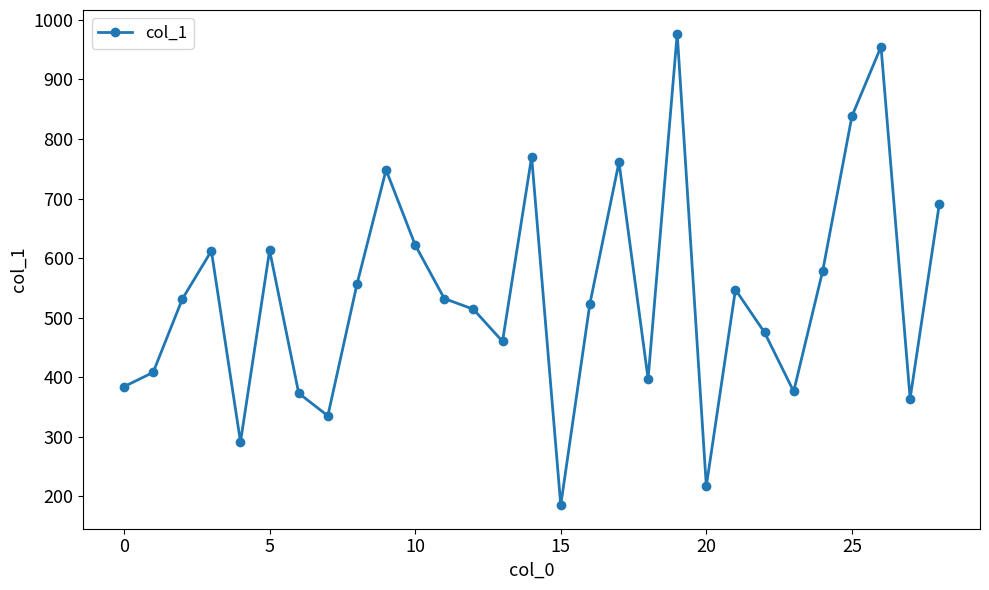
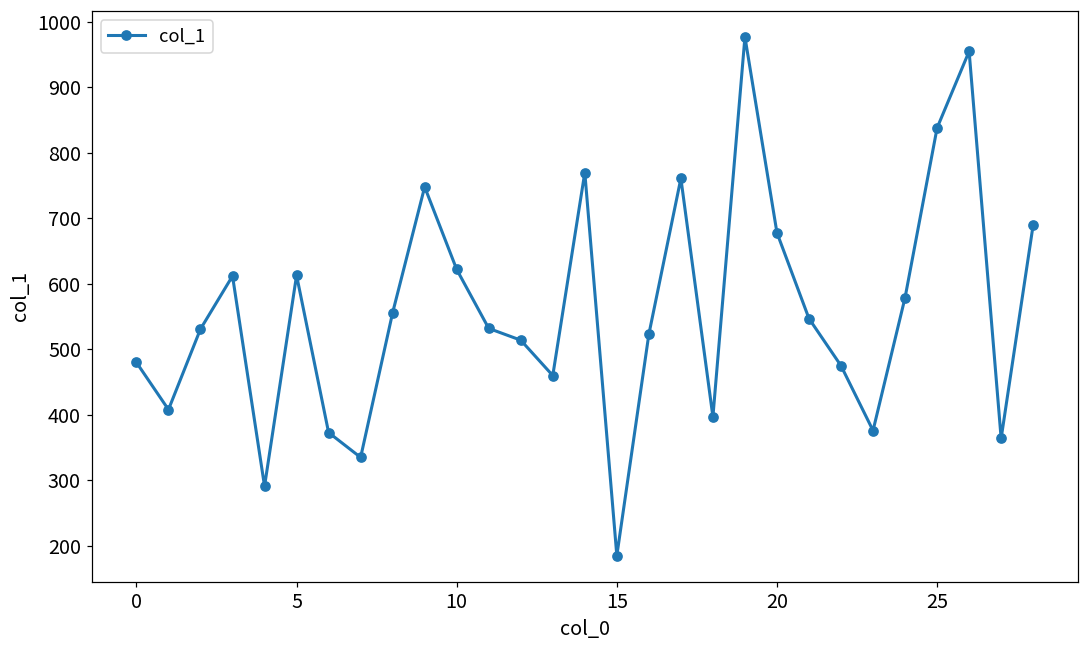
0: 380 -> 480
20: 220 -> 680
